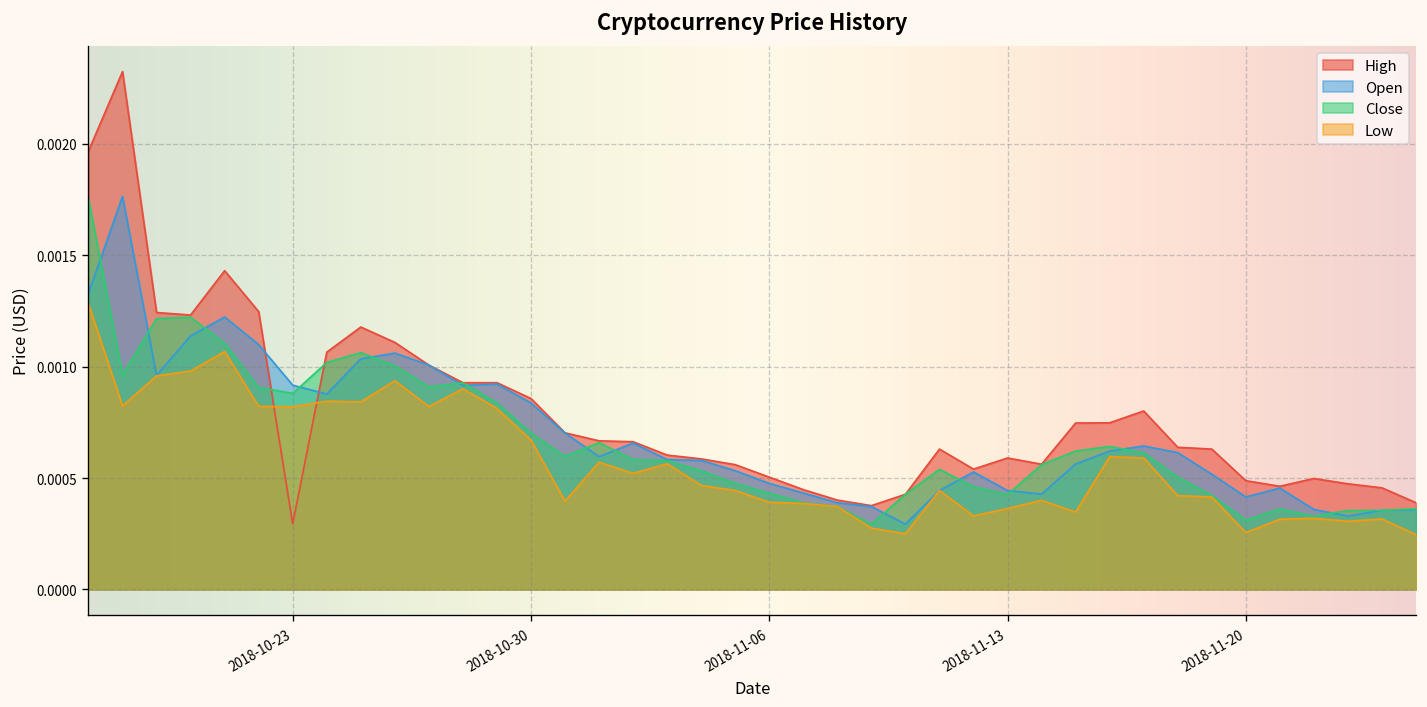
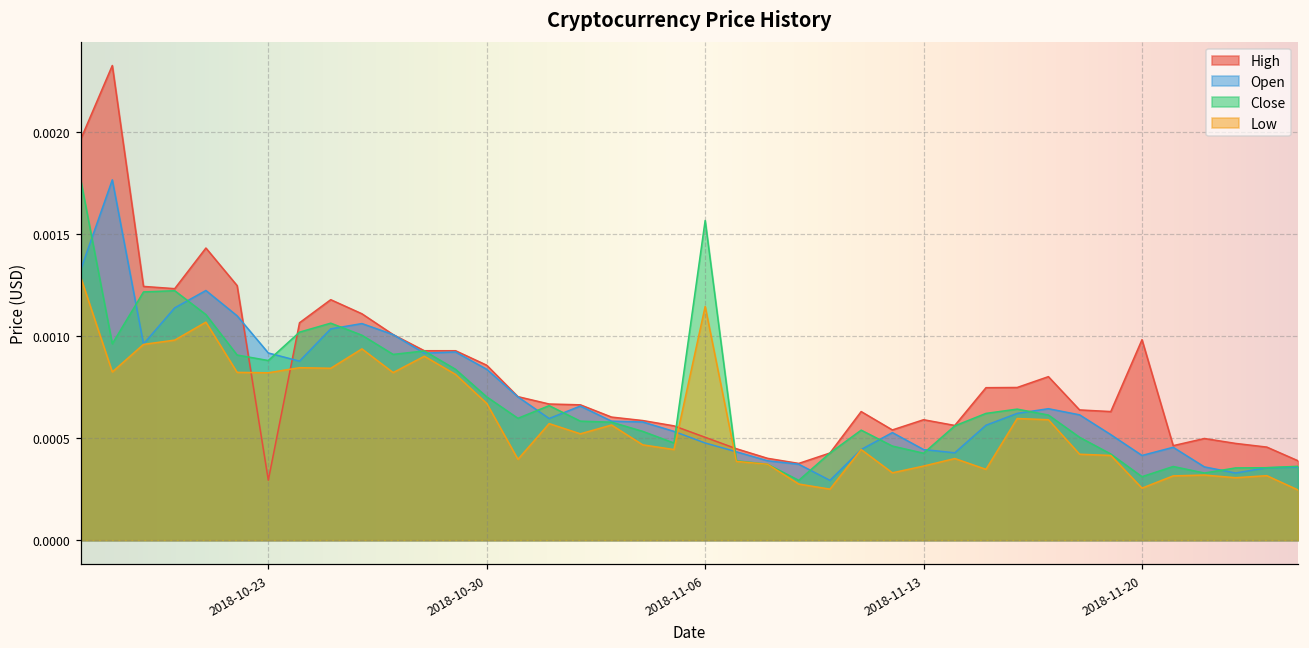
Close, 2018-11-06: 0.00043 -> 0.00157
Low, 2018-11-06: 0.00039 -> 0.00115
High, 2018-11-20: 0.00049 -> 0.00098
